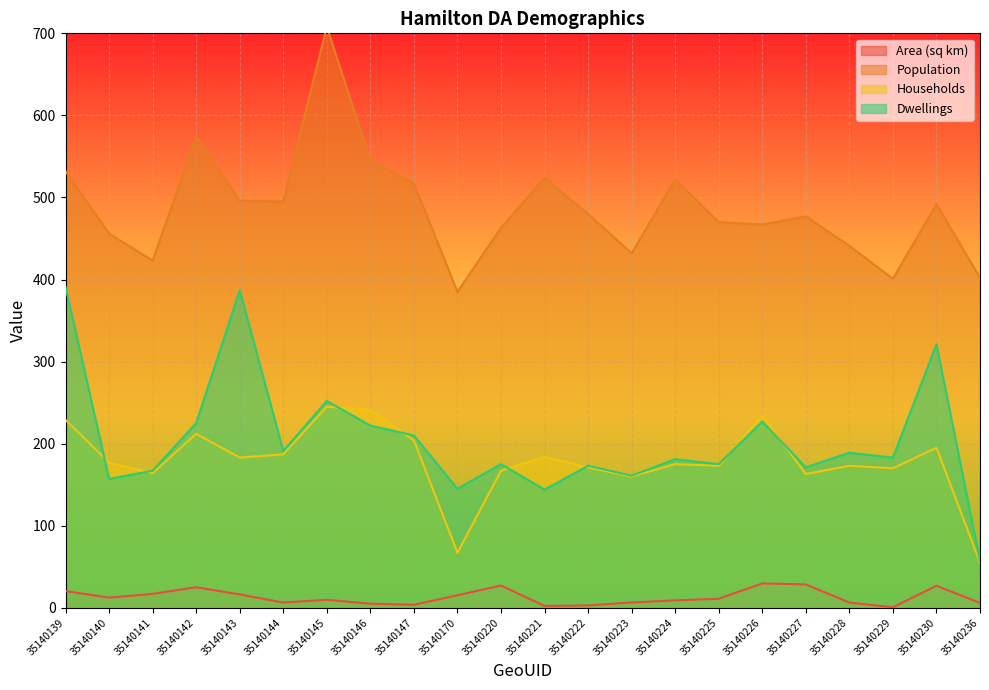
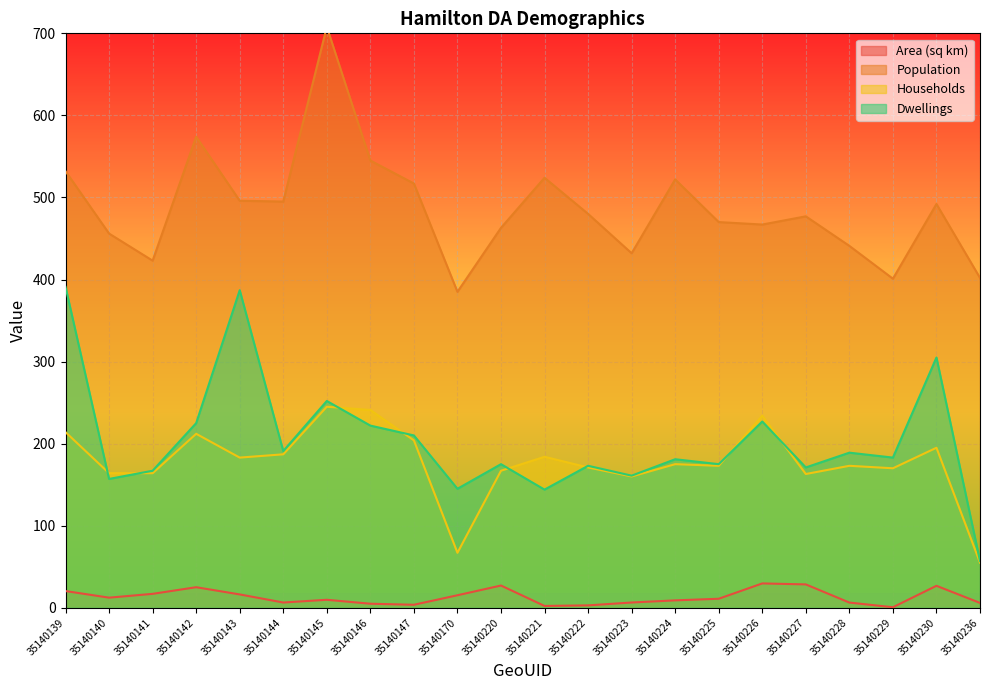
Households, 35140139: 230 -> 210
Households, 35140140: 180 -> 160
Dwellings, 35140230: 320 -> 310
